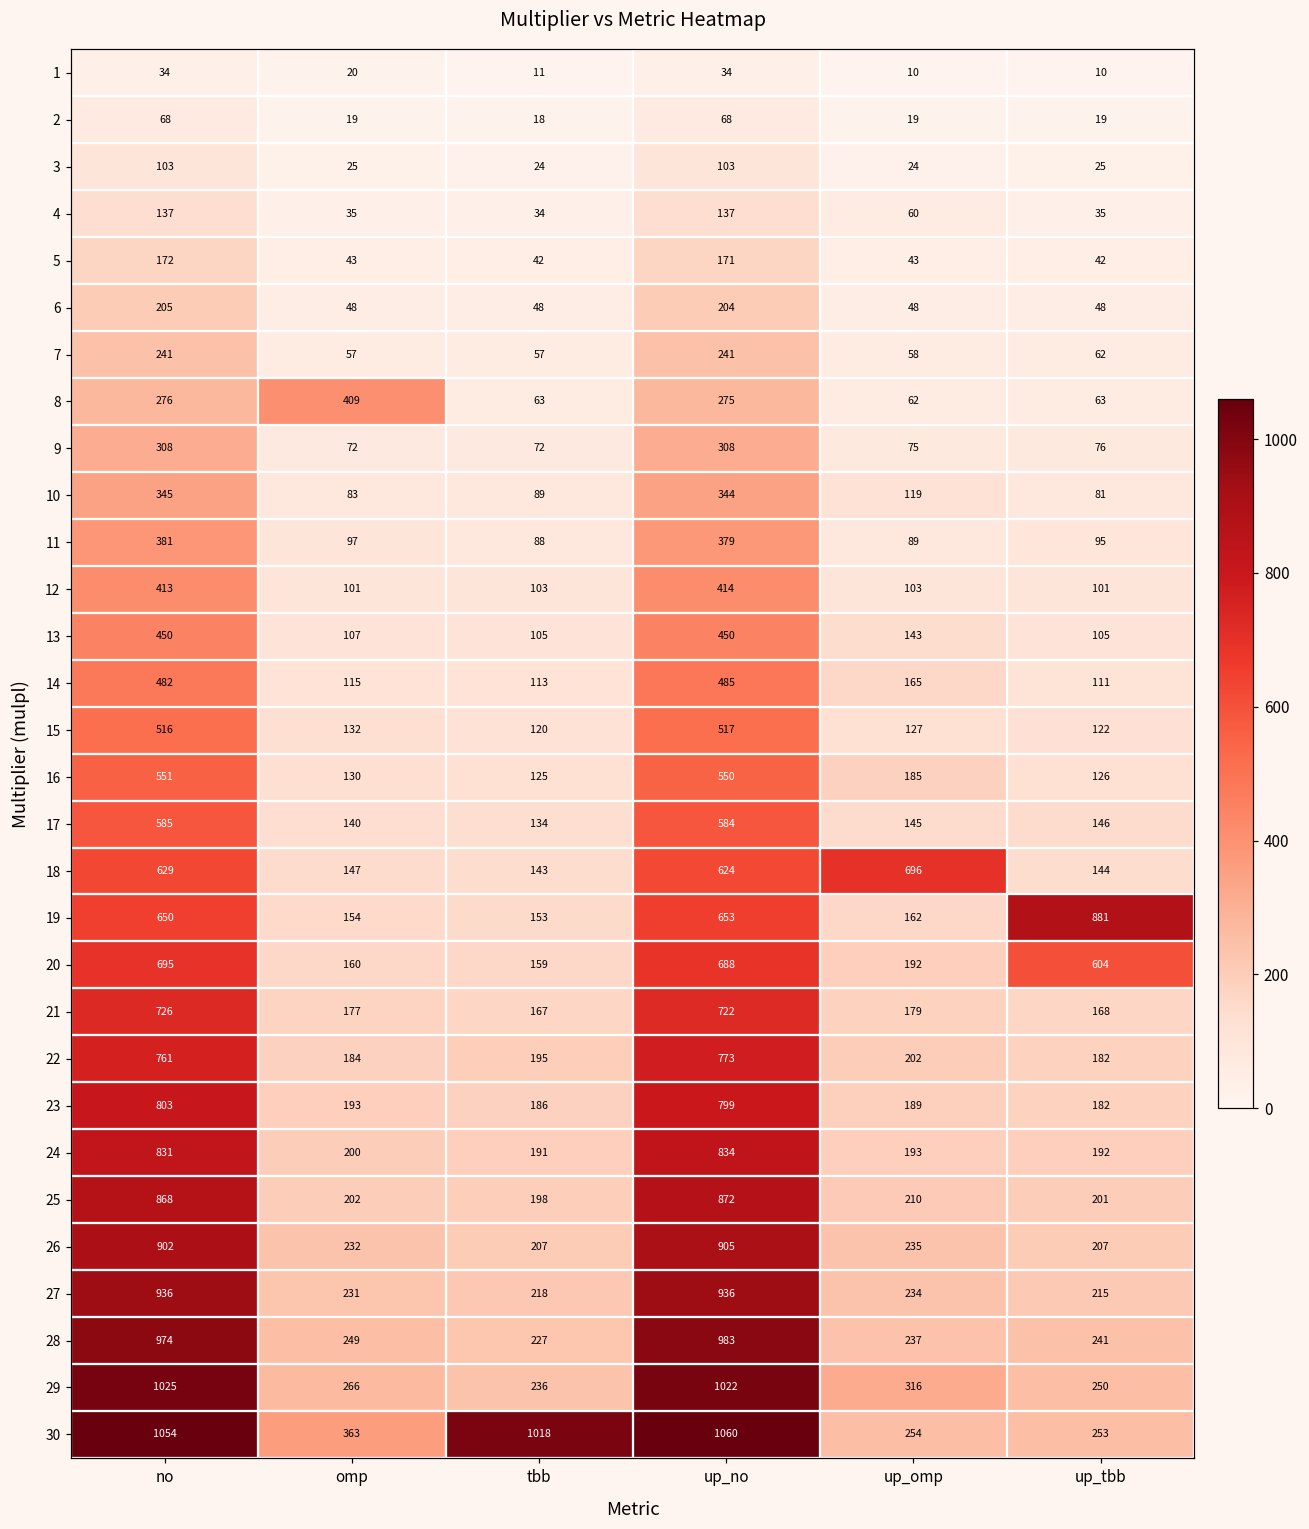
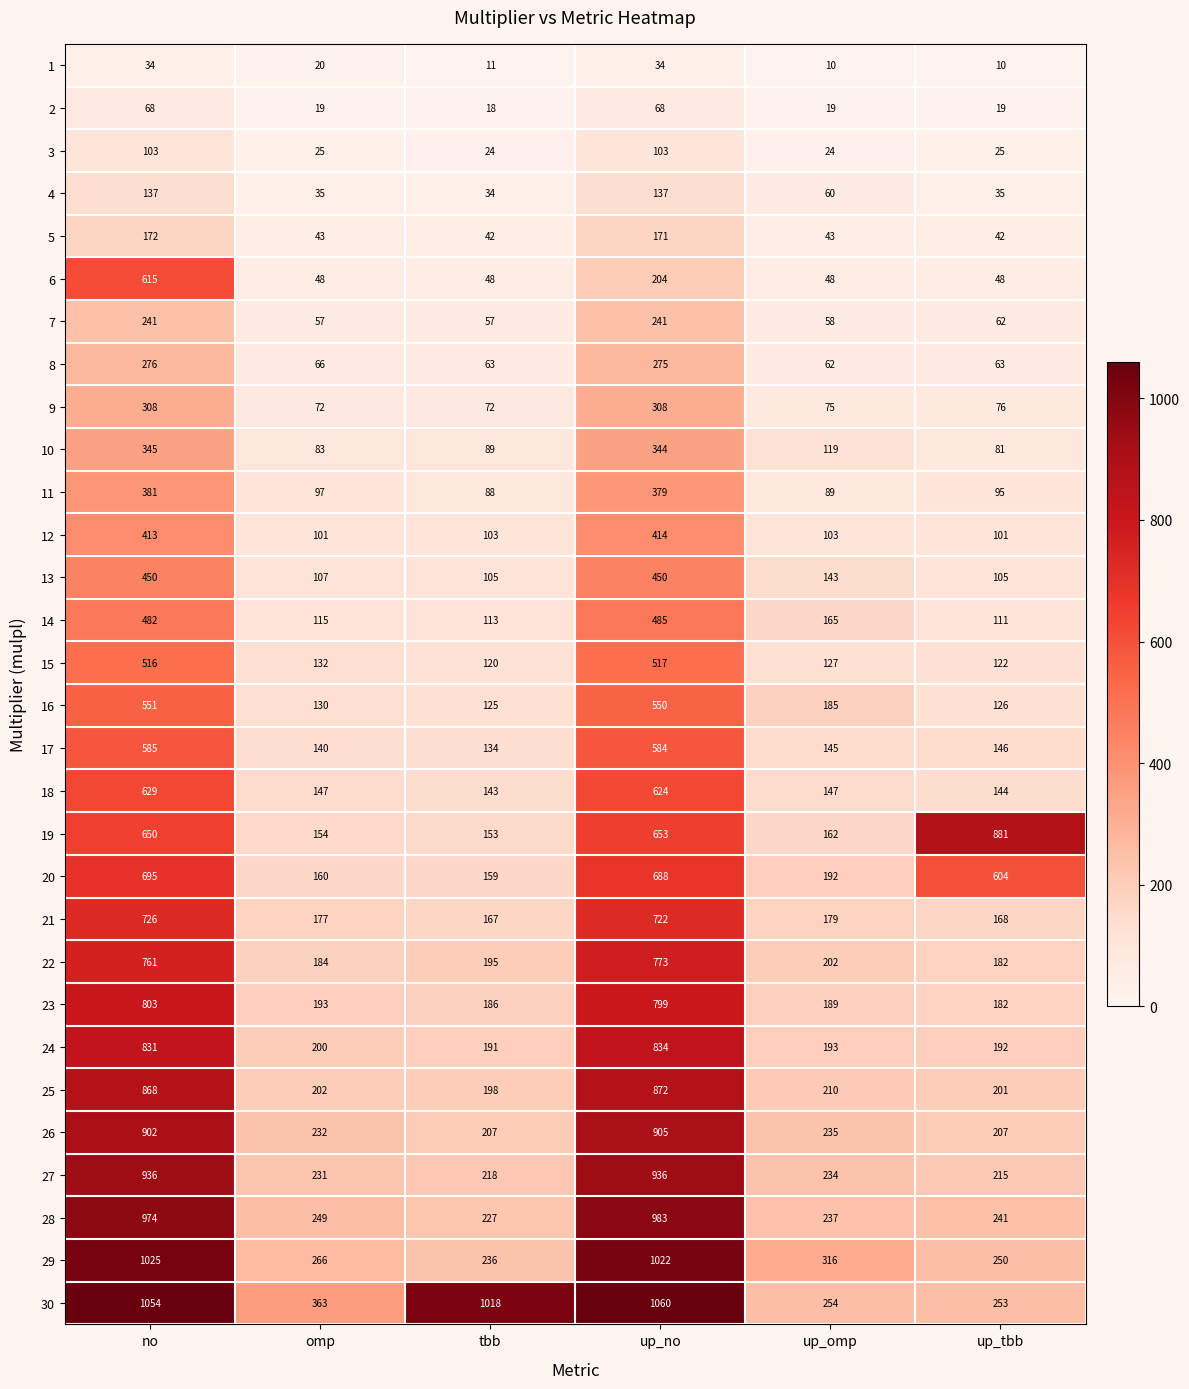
6, no: 205 -> 615
8, omp: 409 -> 66
18, up_omp: 696 -> 147
